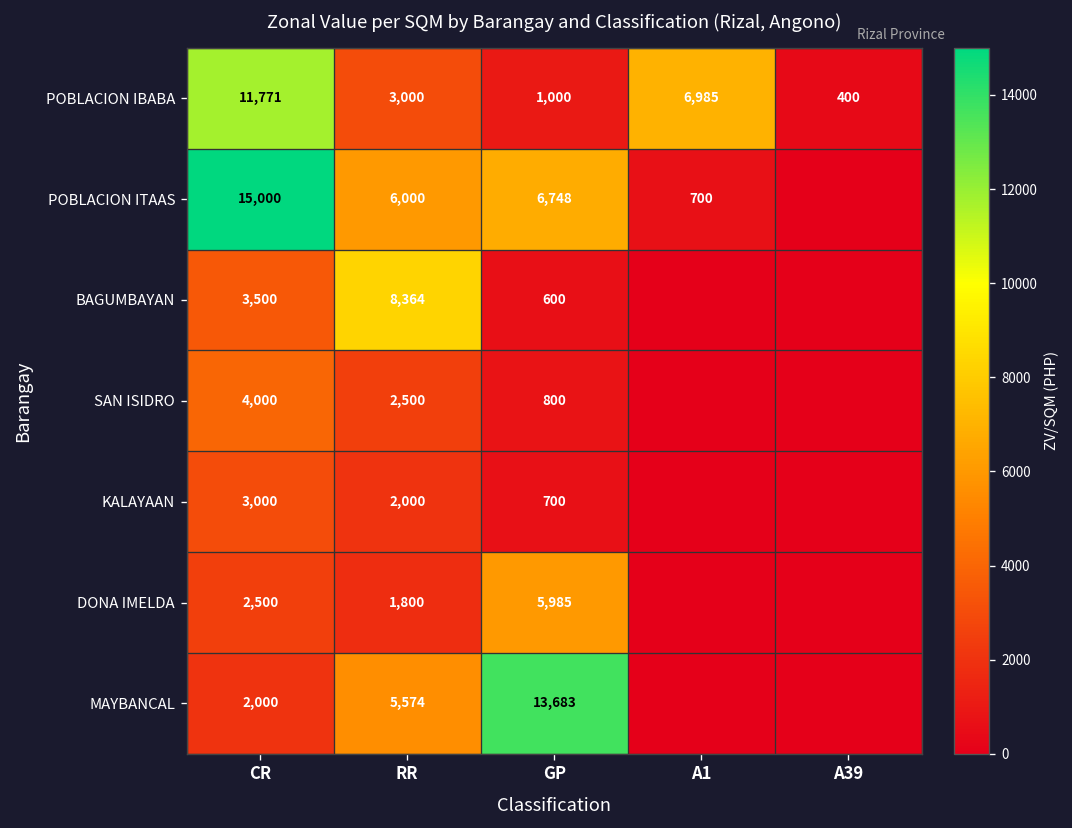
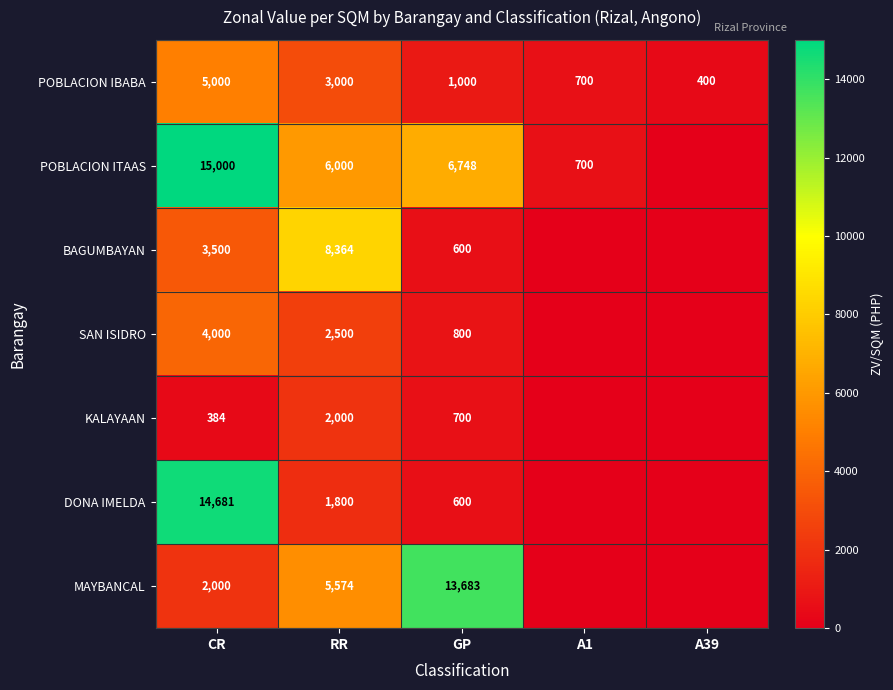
POBLACION IBABA, CR: 11,771 -> 5,000
POBLACION IBABA, A1: 6,985 -> 700
KALAYAAN, CR: 3,000 -> 384
DONA IMELDA, CR: 2,500 -> 14,681
DONA IMELDA, GP: 5,985 -> 600
